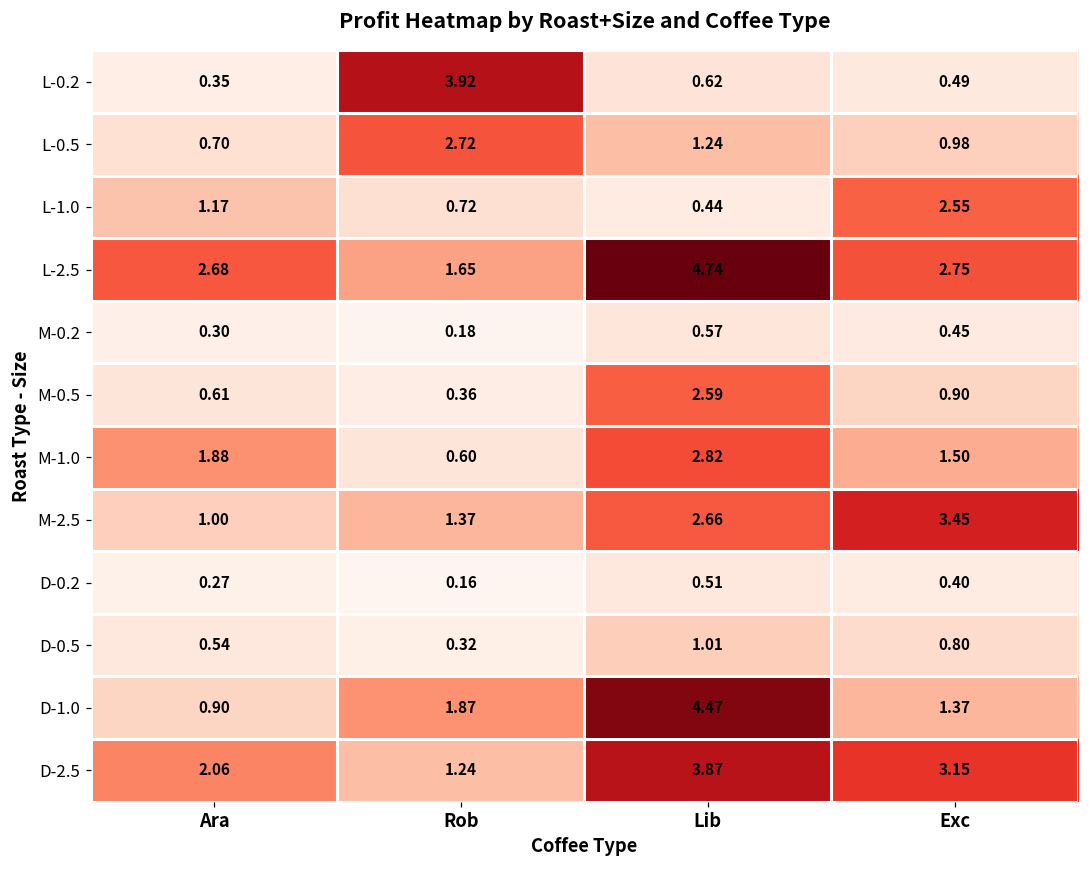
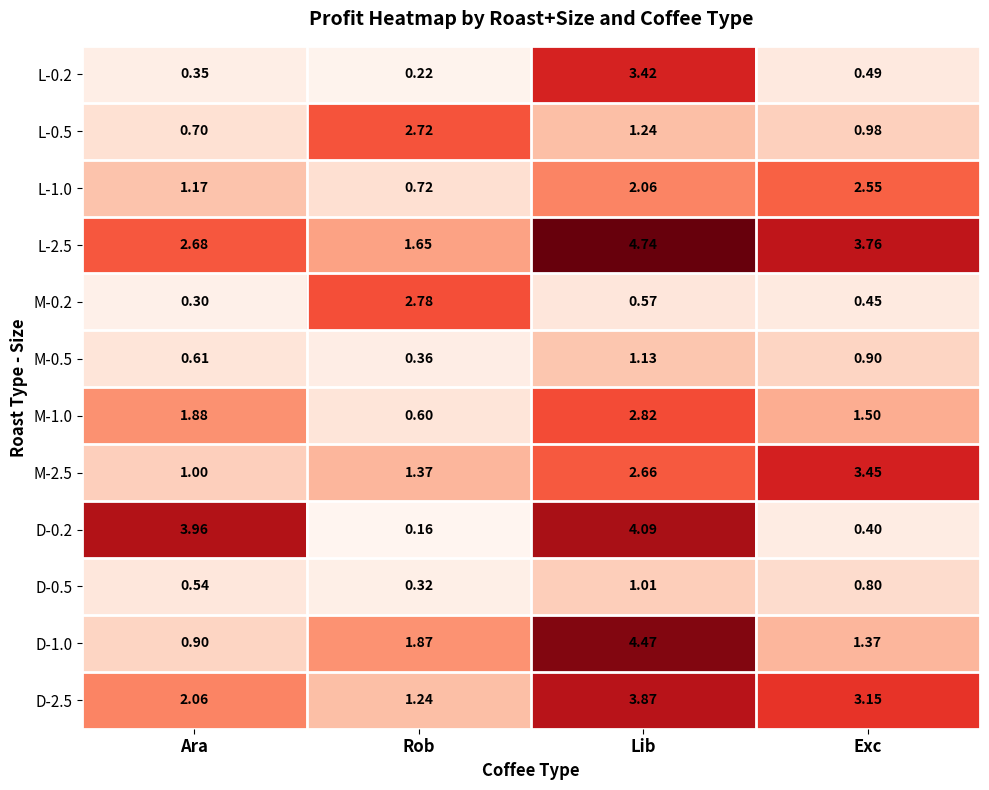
L-0.2, Rob: 3.92 -> 0.22
L-0.2, Lib: 0.62 -> 3.42
L-1.0, Lib: 0.44 -> 2.06
L-2.5, Exc: 2.75 -> 3.76
M-0.2, Rob: 0.18 -> 2.78
M-0.5, Lib: 2.59 -> 1.13
D-0.2, Ara: 0.27 -> 3.96
D-0.2, Lib: 0.51 -> 4.09
